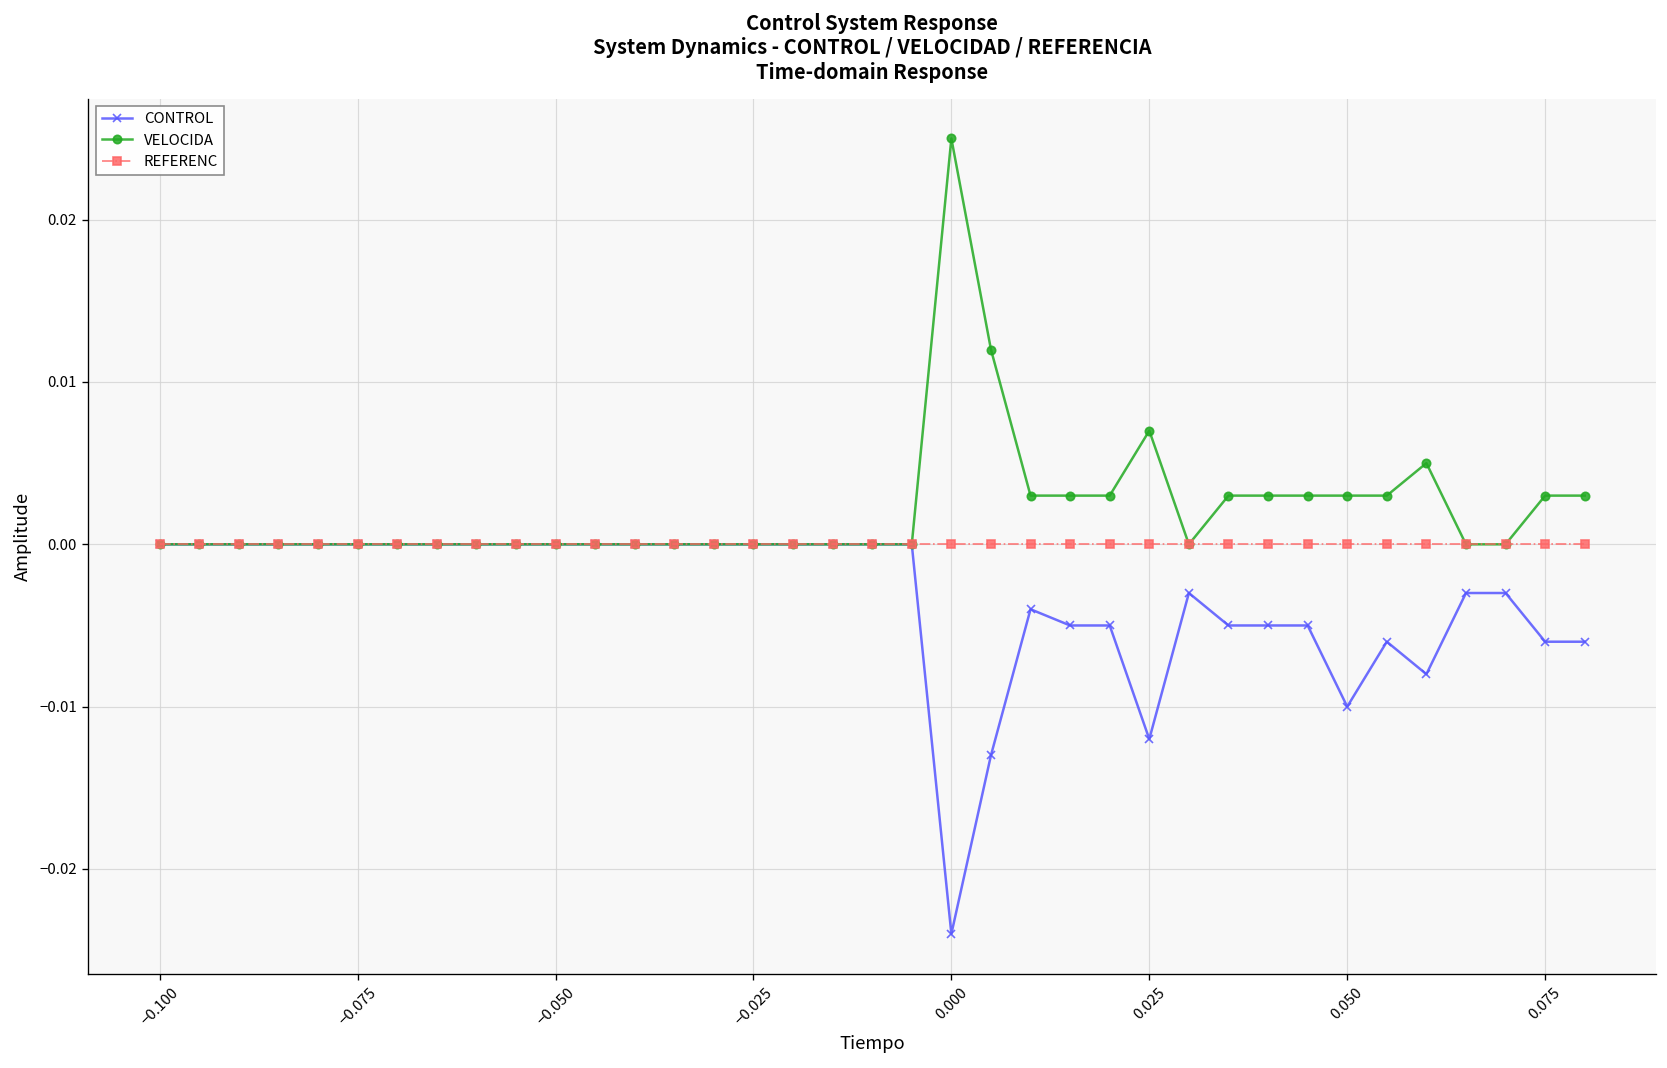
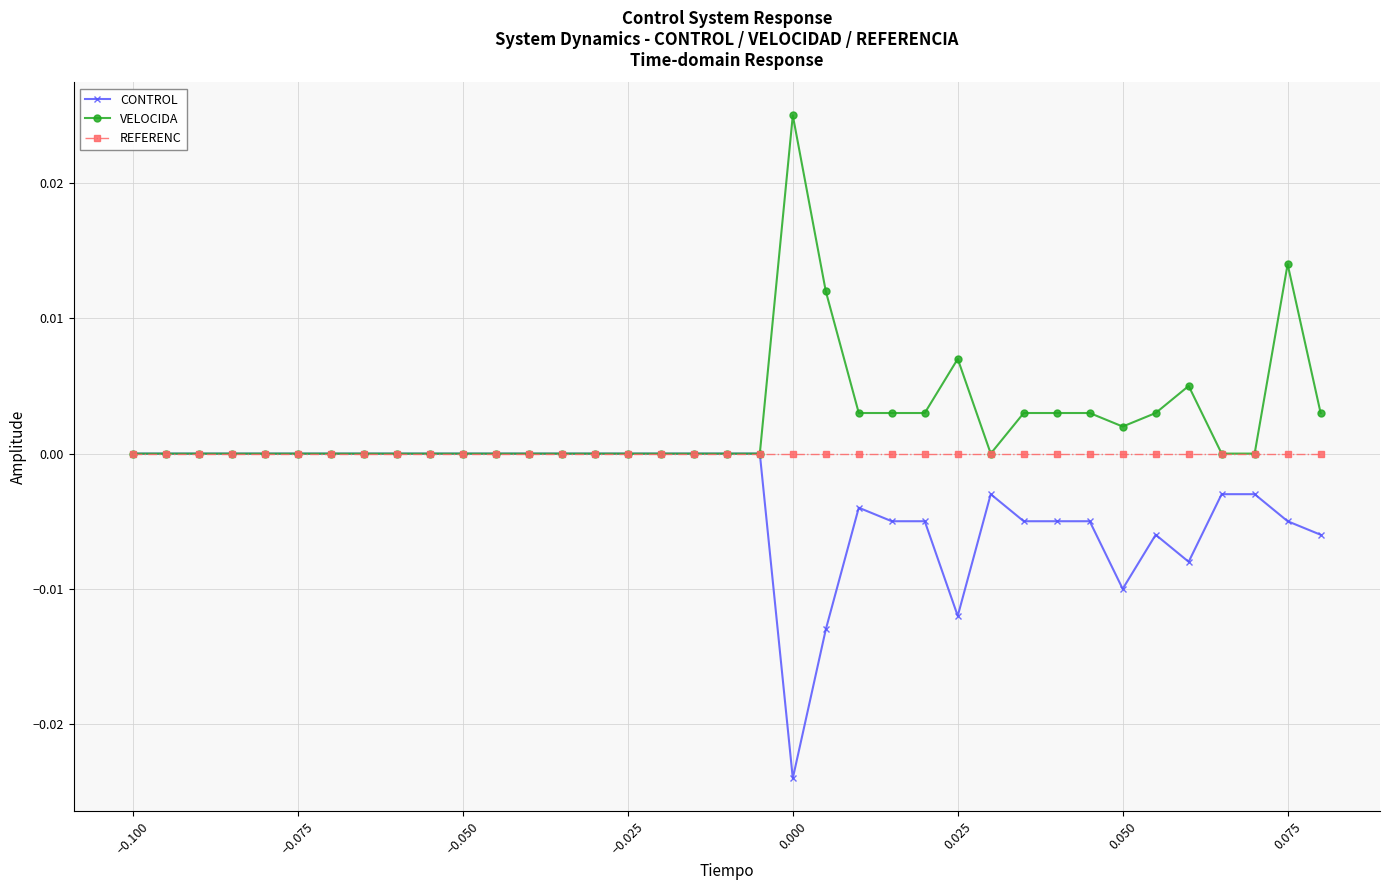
VELOCIDA, 0.050: 0.003 -> 0.002
CONTROL, 0.075: -0.006 -> -0.005
VELOCIDA, 0.075: 0.003 -> 0.014
